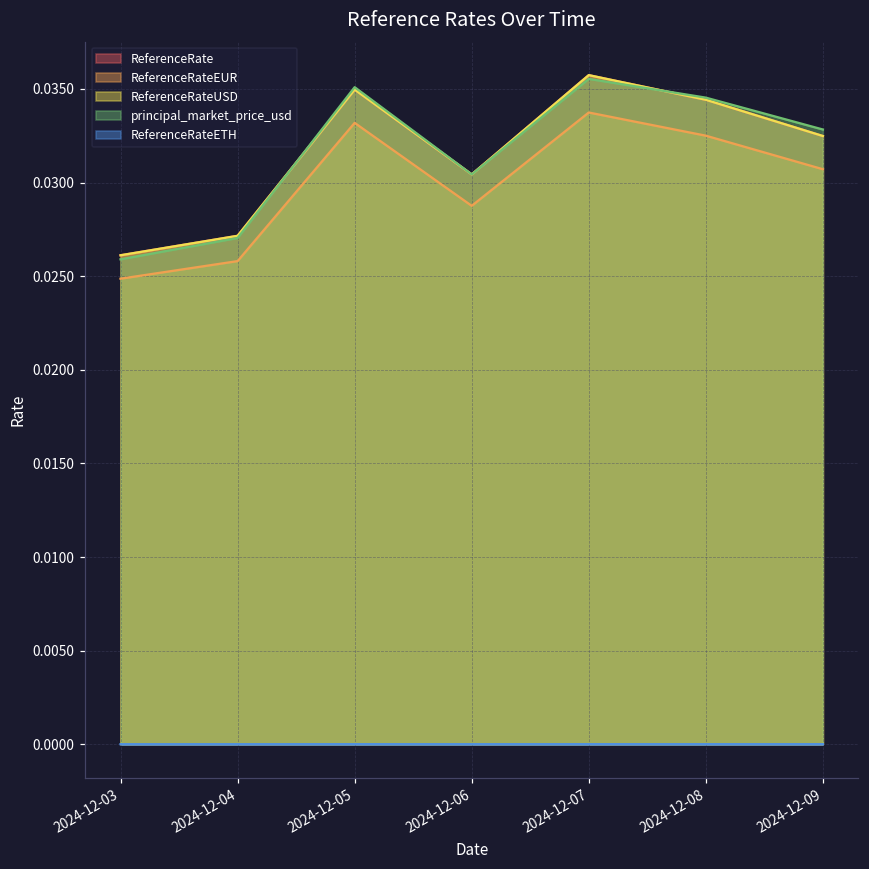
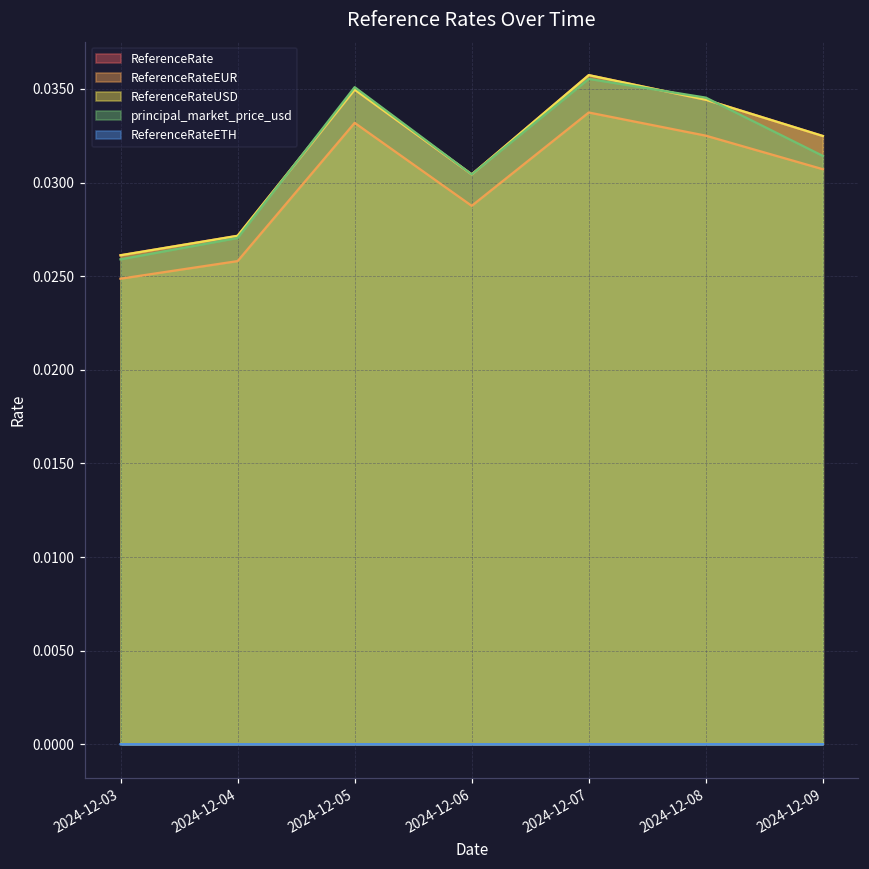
principal_market_price_usd, 2024-12-09: 0.0328 -> 0.0314
